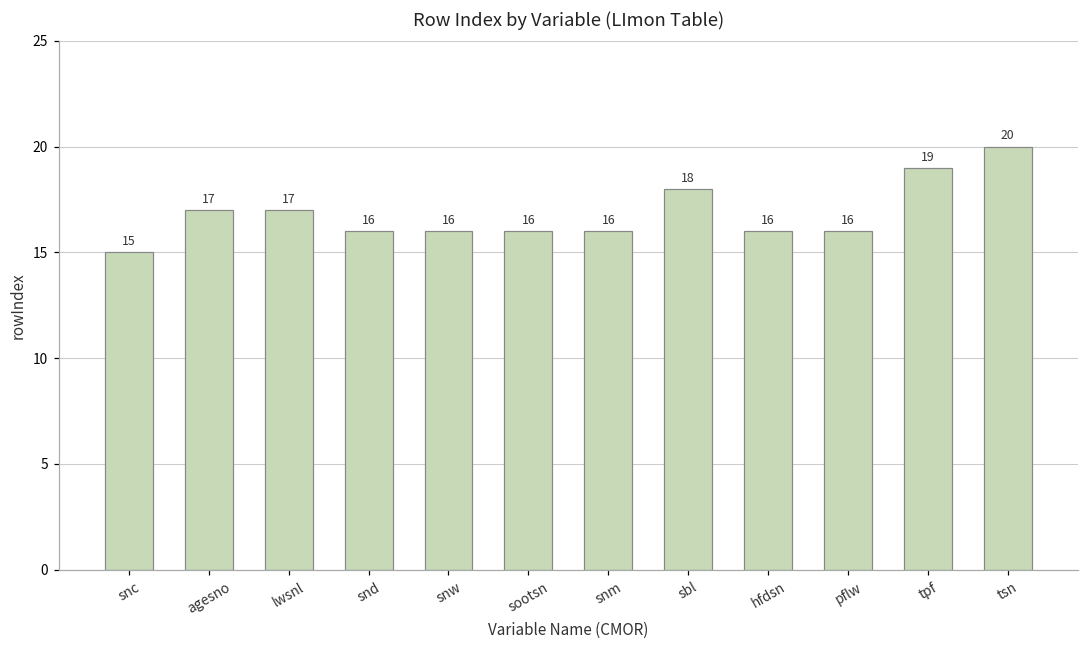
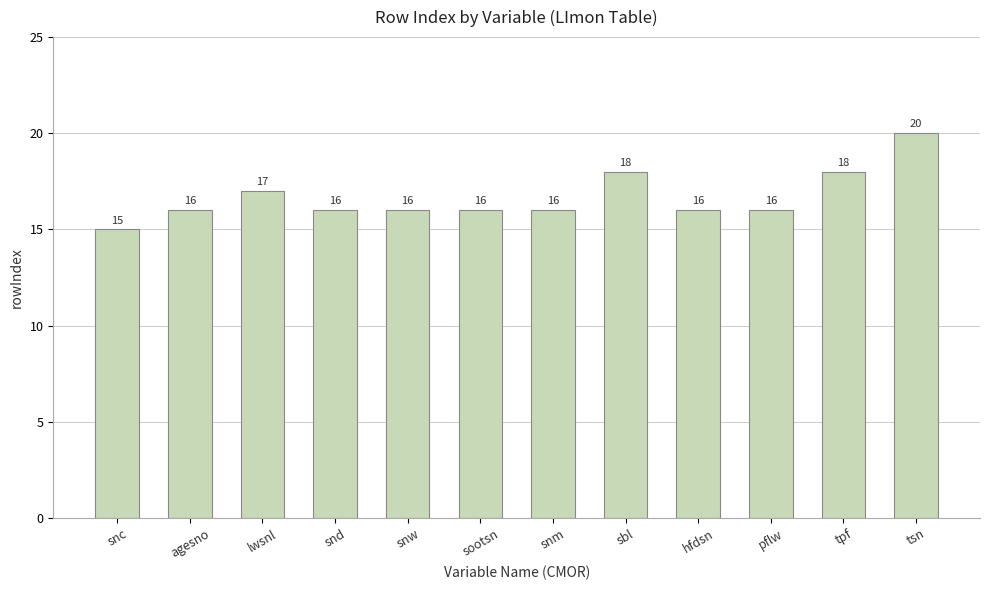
agesno: 17 -> 16
tpf: 19 -> 18
